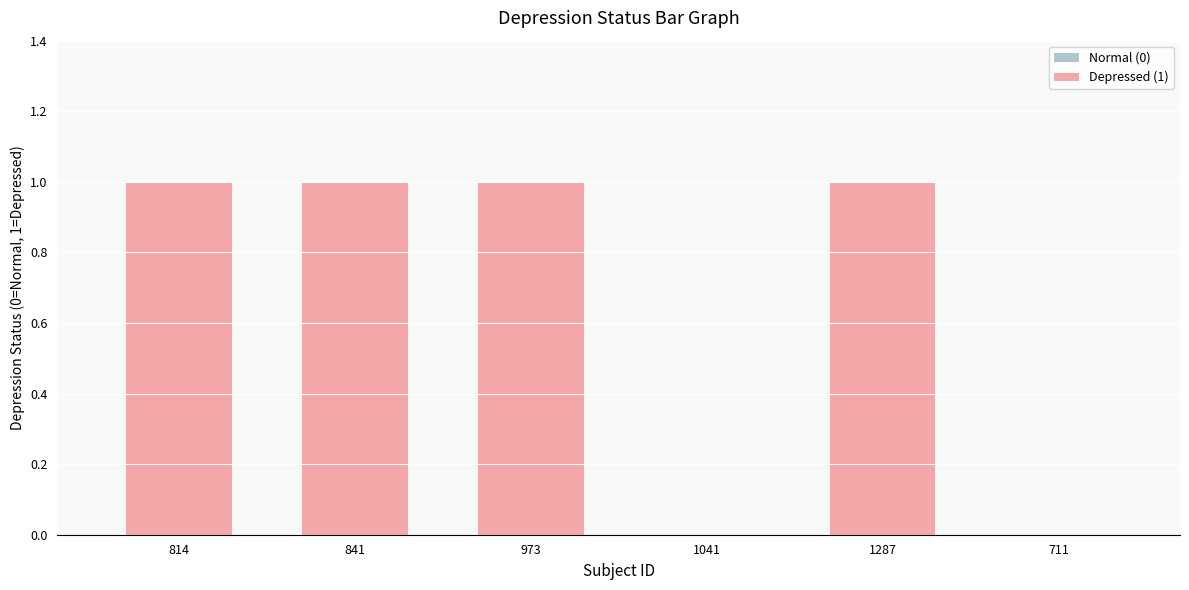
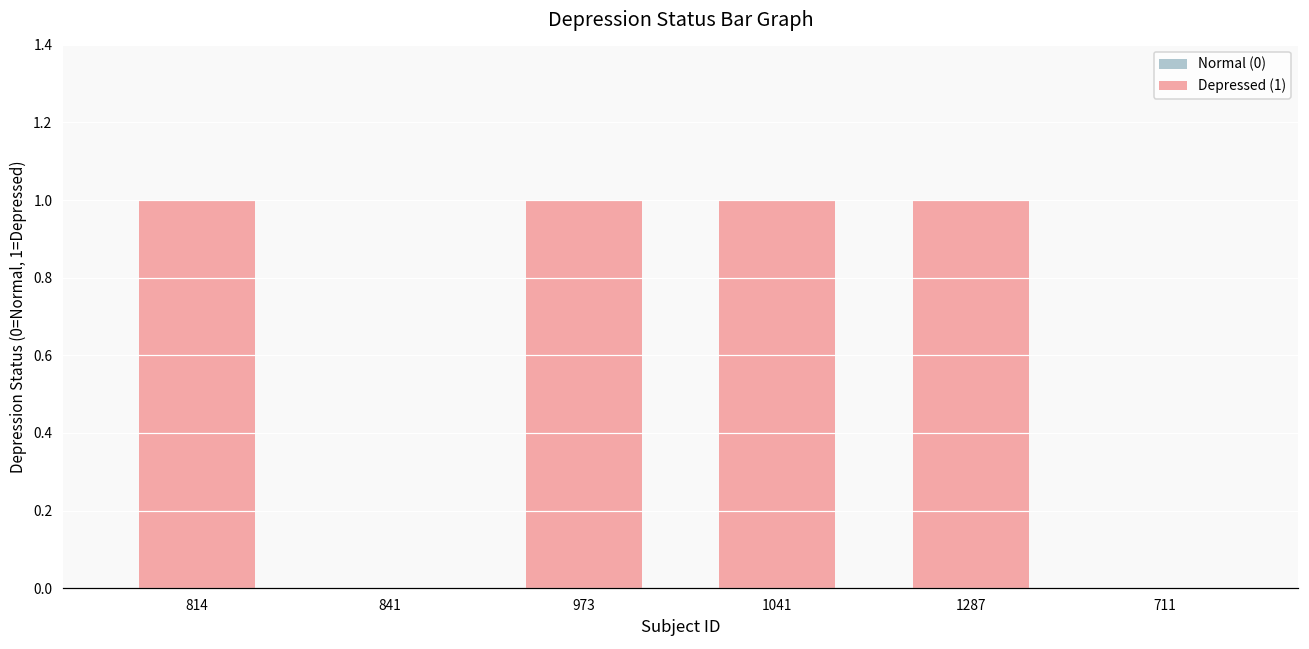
841: 1 -> 0
1041: 0 -> 1
